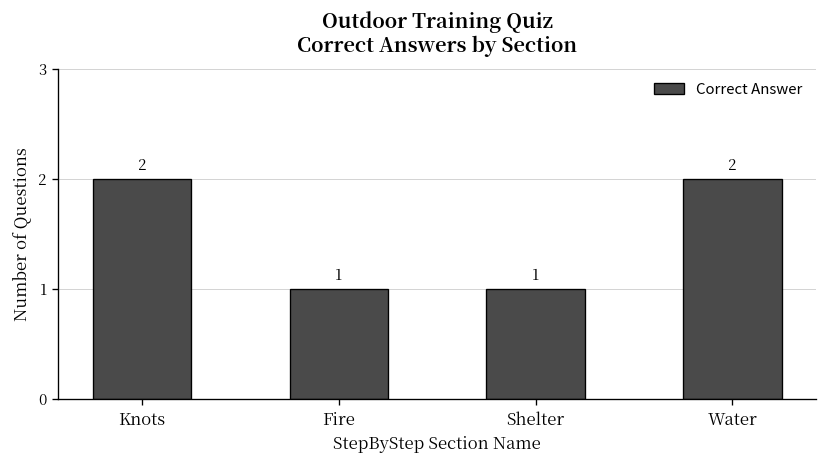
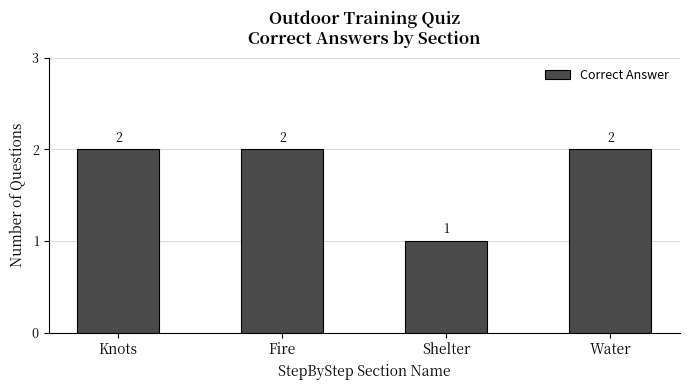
Fire: 1 -> 2
